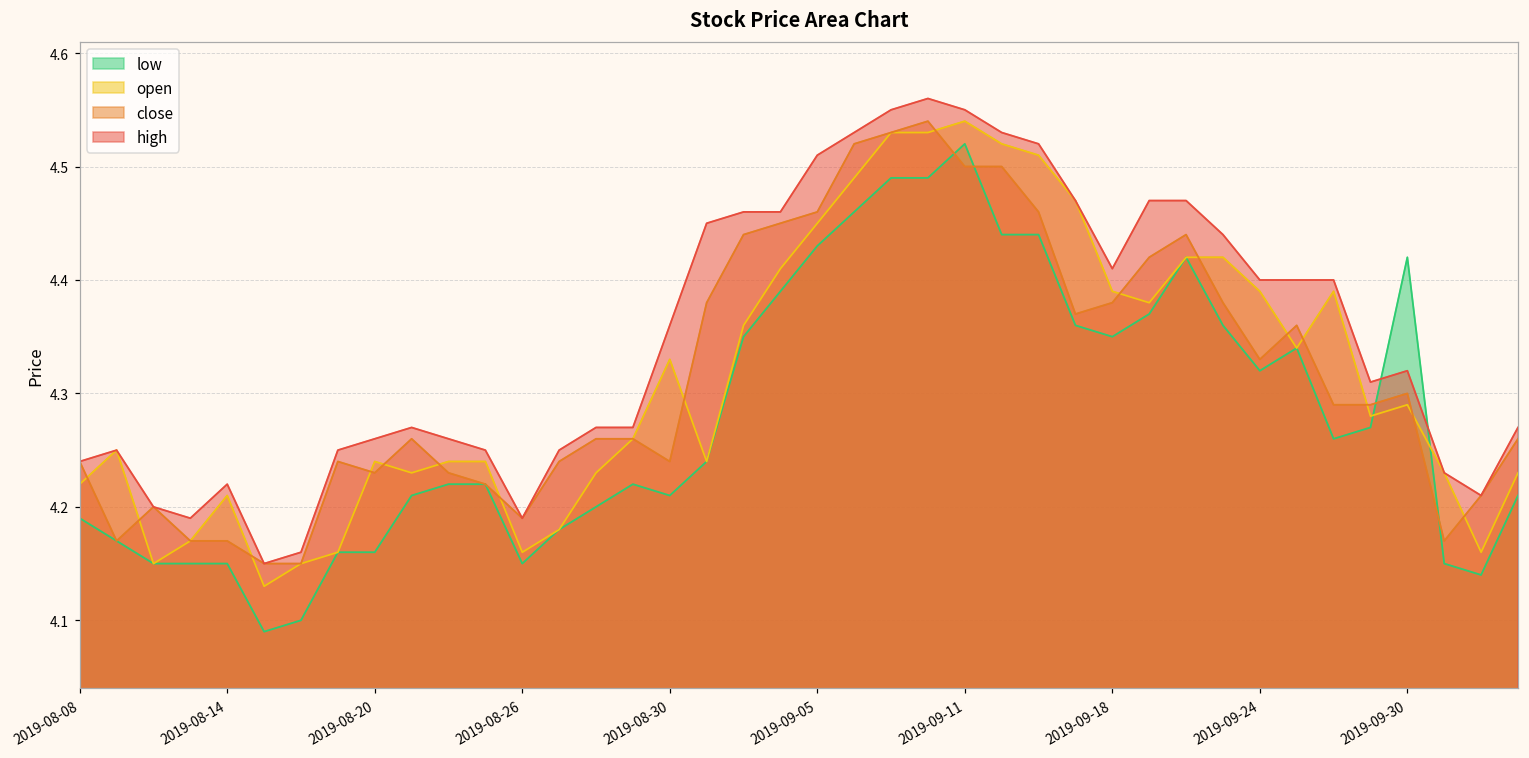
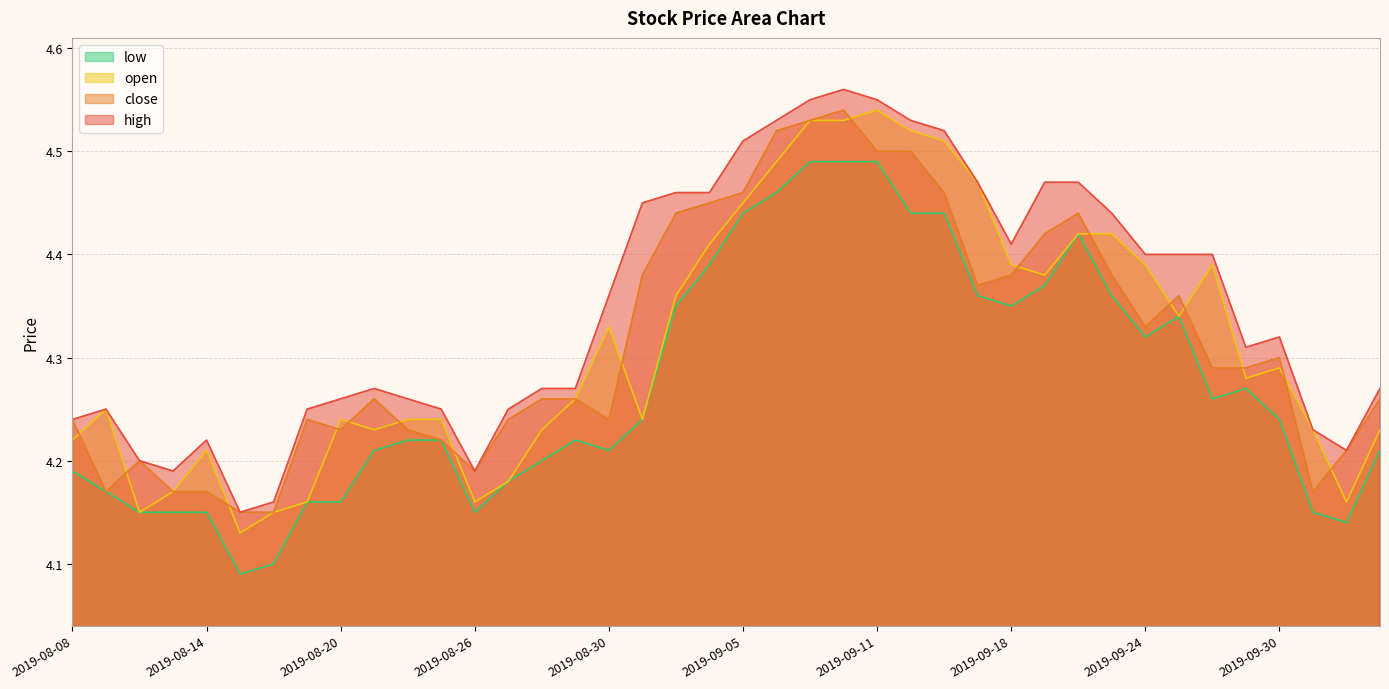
low, 2019-09-05: 4.43 -> 4.44
low, 2019-09-11: 4.52 -> 4.49
low, 2019-09-30: 4.42 -> 4.24
